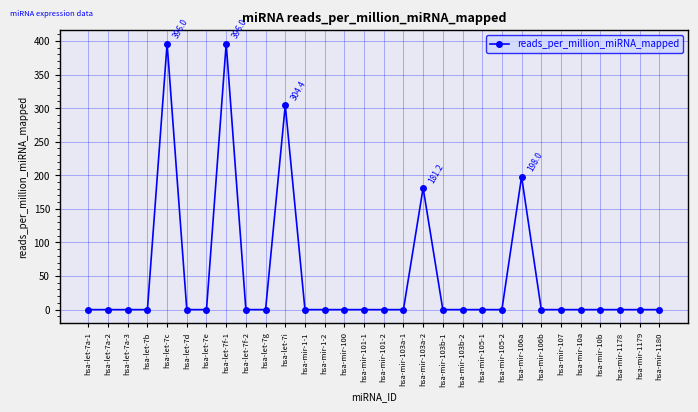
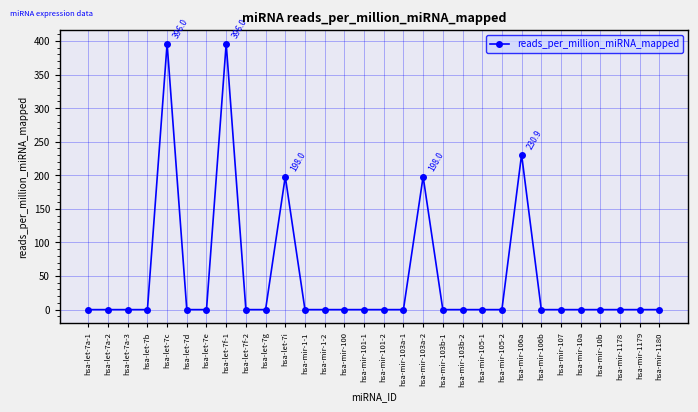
hsa-let-7i: 304.4 -> 198.0
hsa-mir-103a-2: 181.2 -> 198.0
hsa-mir-106a: 198.0 -> 230.9
